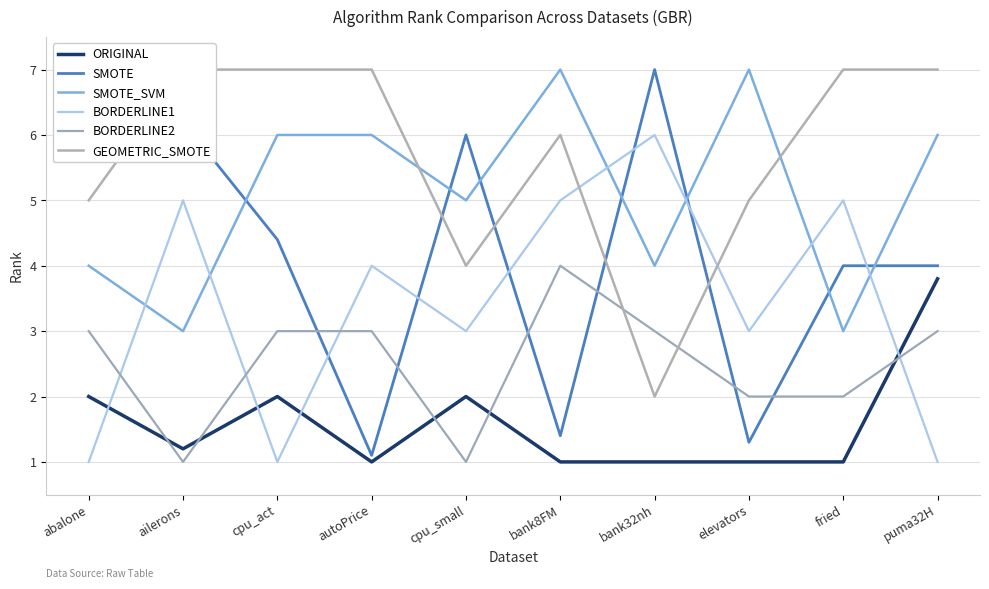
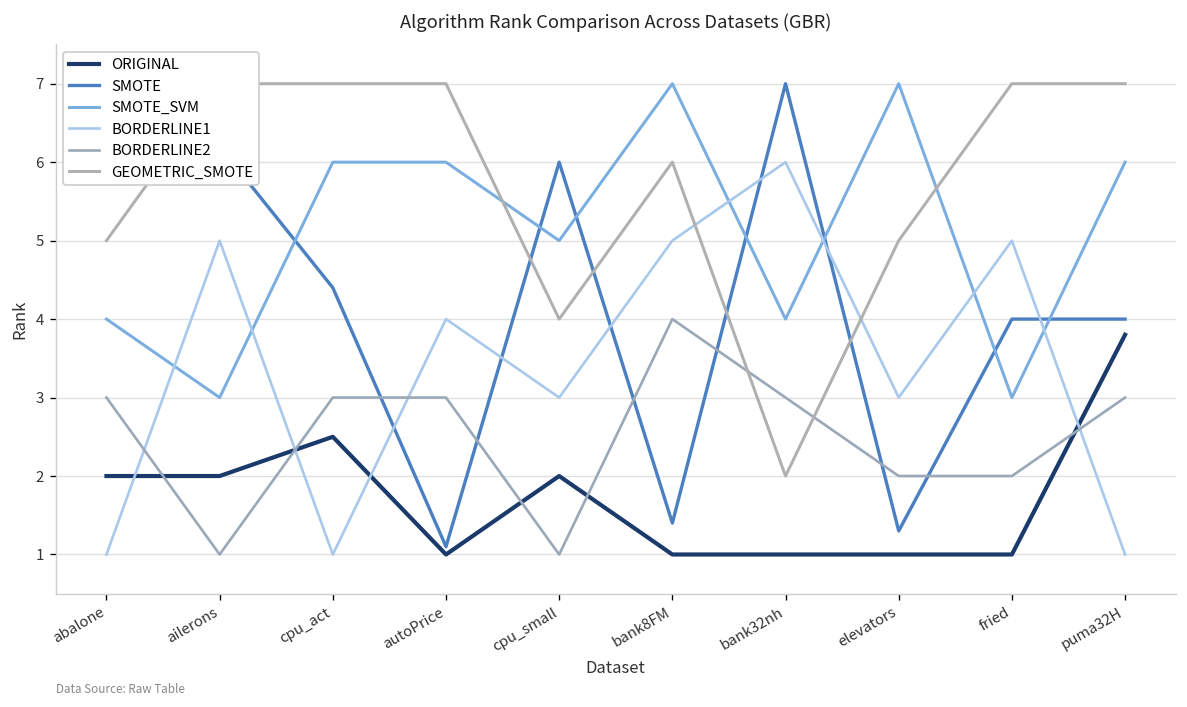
ORIGINAL, ailerons: 1.2 -> 2.0
ORIGINAL, cpu_act: 2.0 -> 2.5
